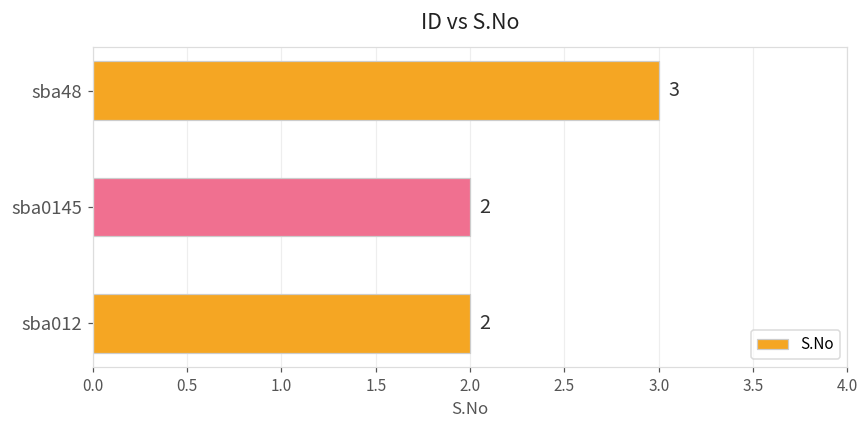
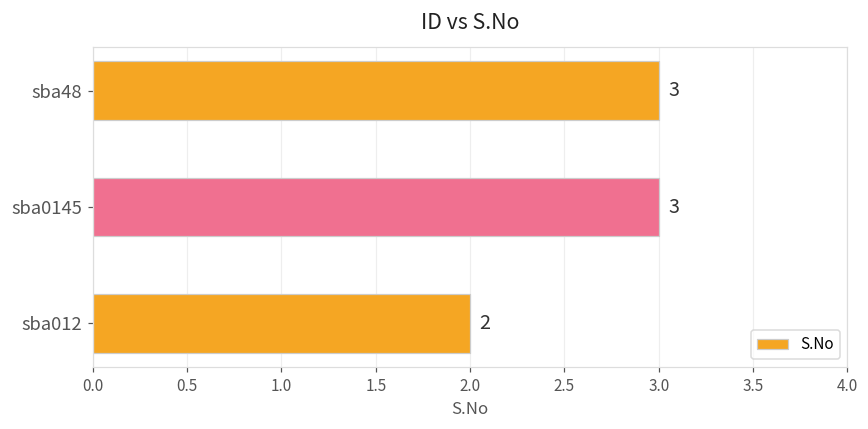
sba0145: 2 -> 3
